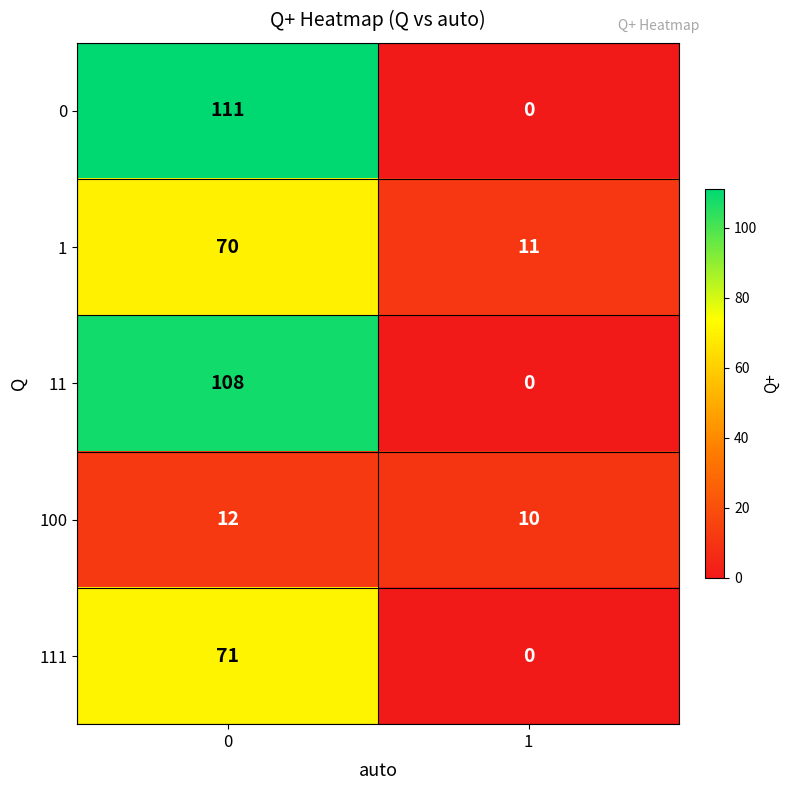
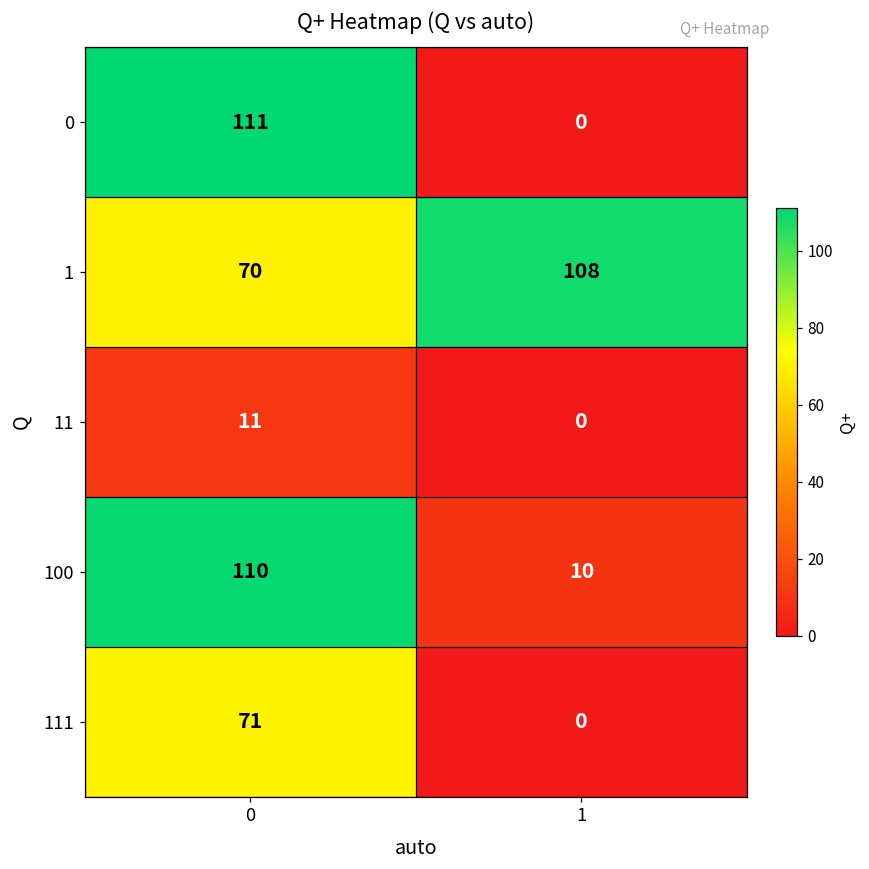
1, 1: 11 -> 108
11, 0: 108 -> 11
100, 0: 12 -> 110
